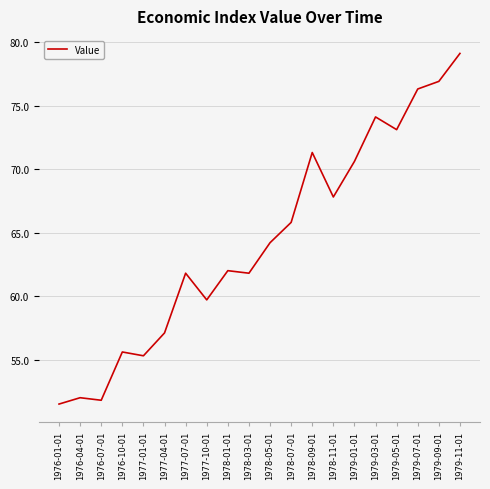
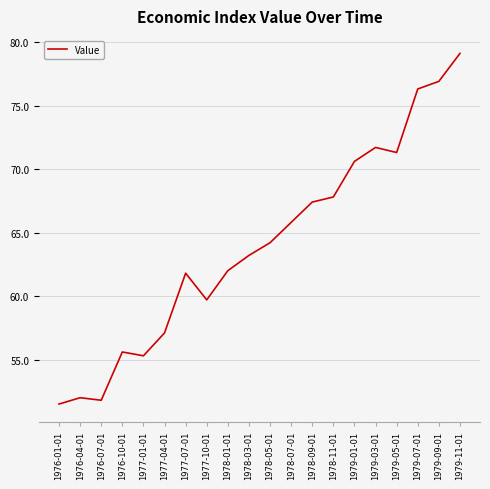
1978-03-01: 61.8 -> 63.2
1978-09-01: 71.3 -> 67.4
1979-03-01: 74.1 -> 71.7
1979-05-01: 73.1 -> 71.3
